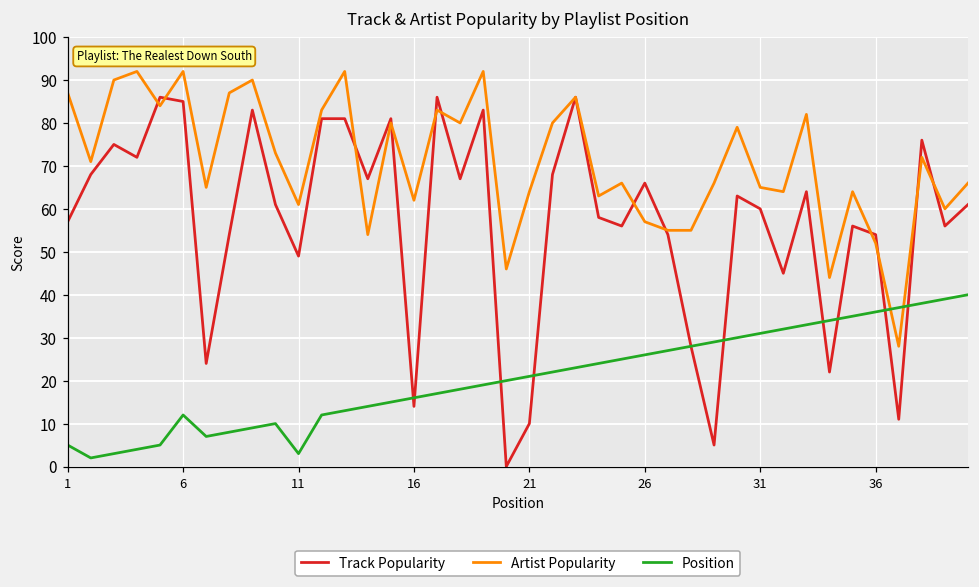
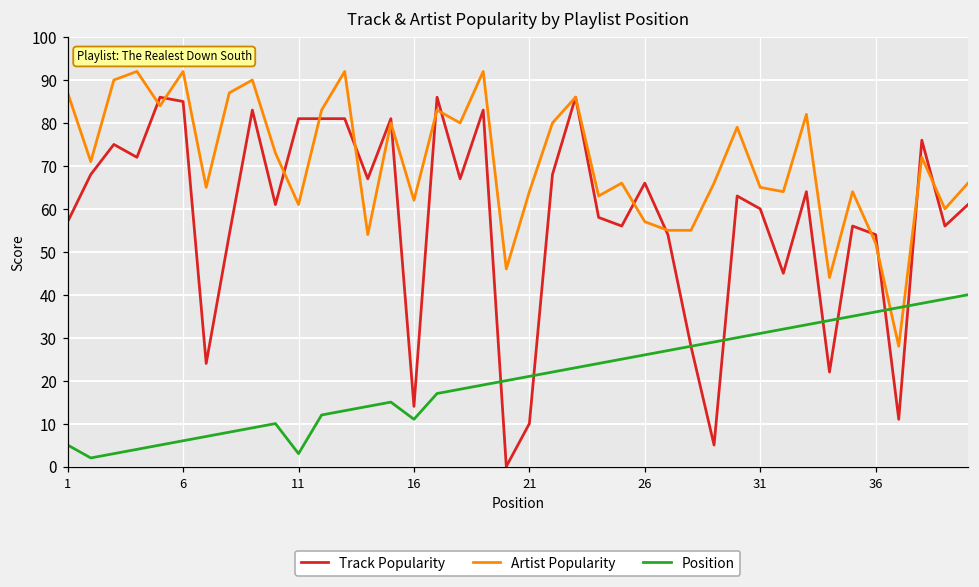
Position, 6: 12 -> 6
Track Popularity, 11: 49 -> 81
Position, 16: 16 -> 11
